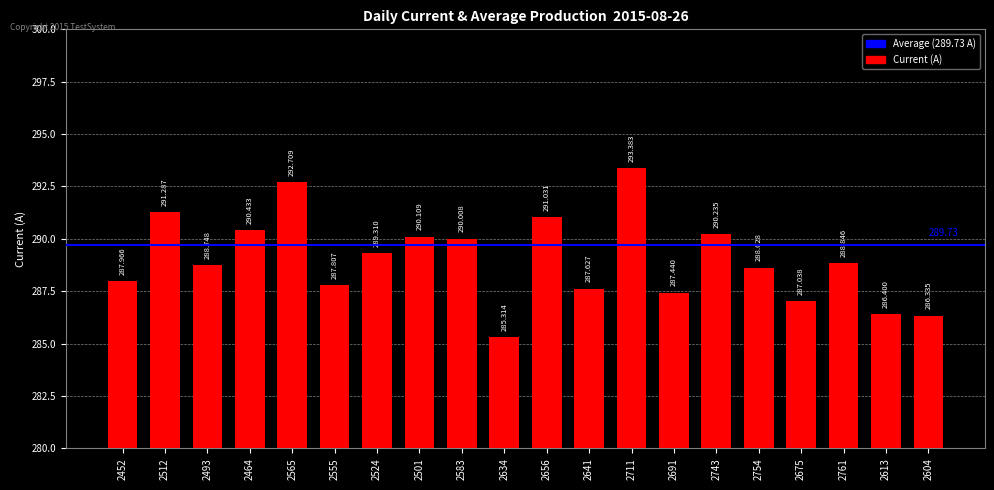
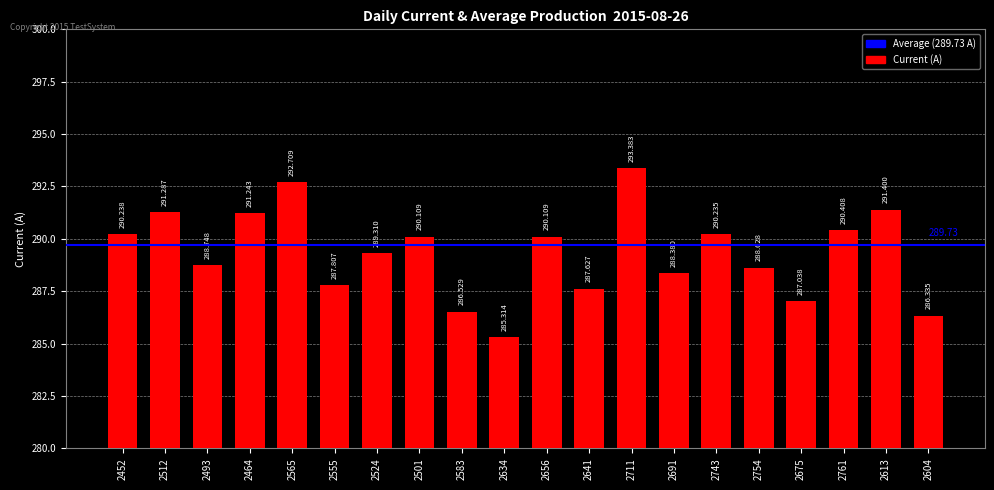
2452: 287.966 -> 290.238
2464: 290.433 -> 291.243
2583: 290.008 -> 286.529
2656: 291.031 -> 290.109
2691: 287.440 -> 288.380
2761: 288.846 -> 290.408
2613: 286.400 -> 291.400
